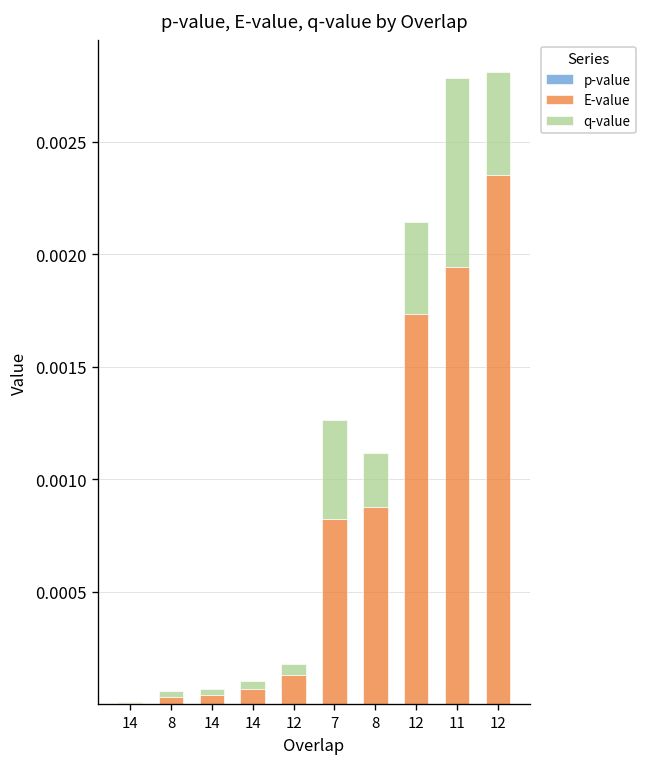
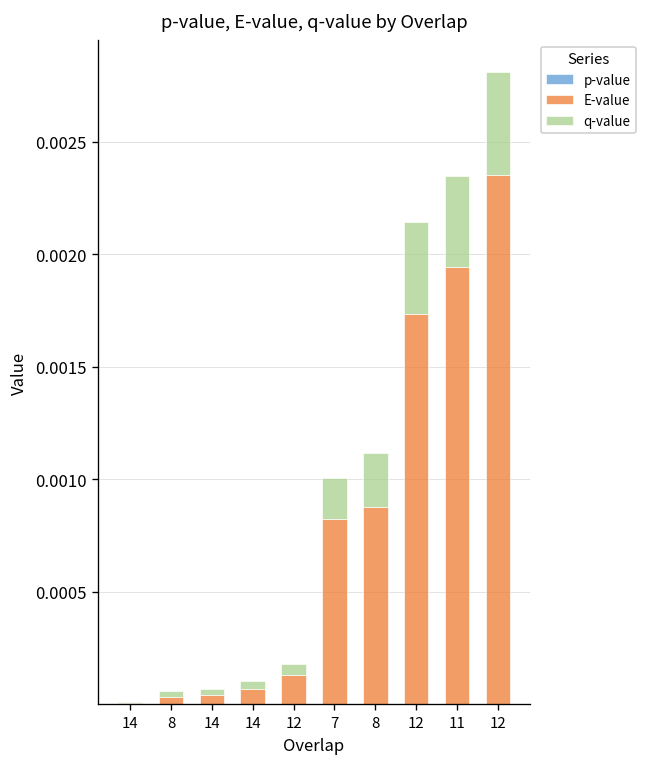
q-value, 7: 0.00044 -> 0.00018
q-value, 11: 0.00084 -> 0.00041
